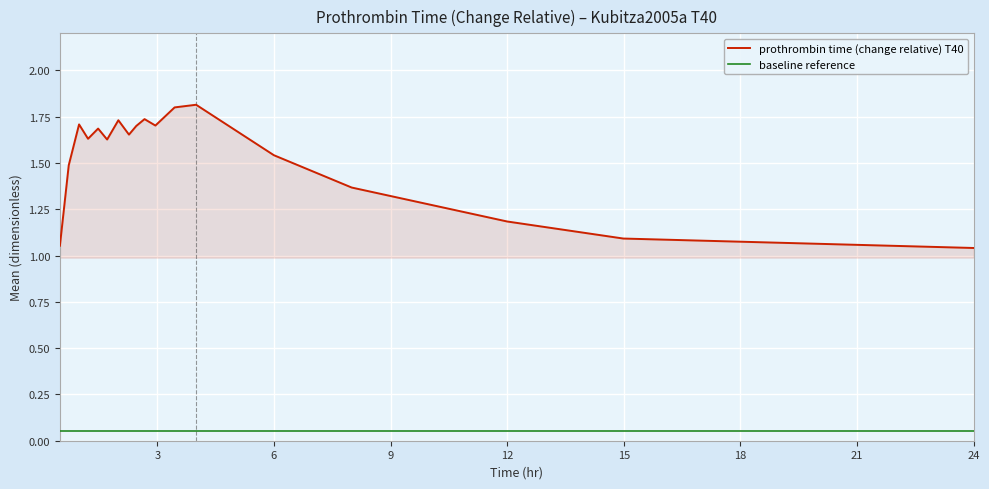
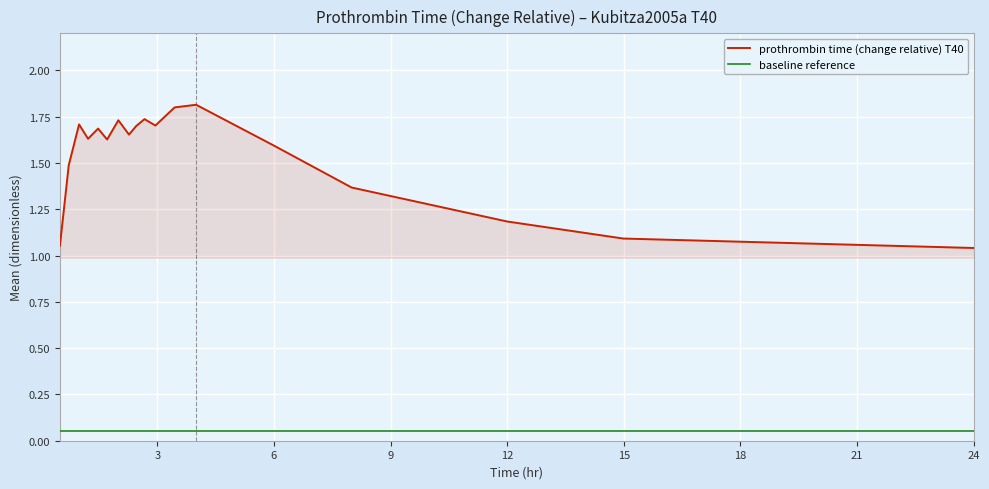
prothrombin time (change relative) T40, 6: 1.54 -> 1.59
